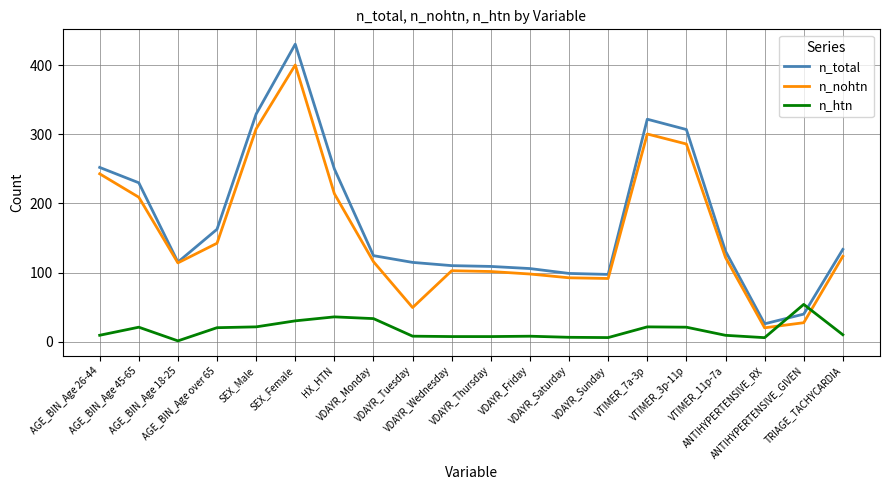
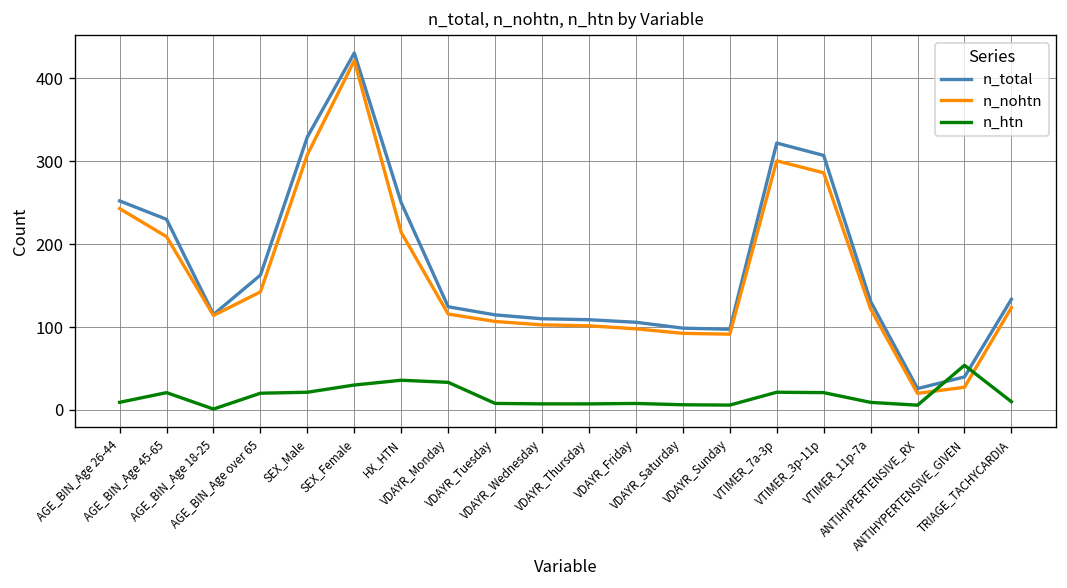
n_nohtn, SEX_Female: 400 -> 420
n_nohtn, VDAYR_Tuesday: 50 -> 110
